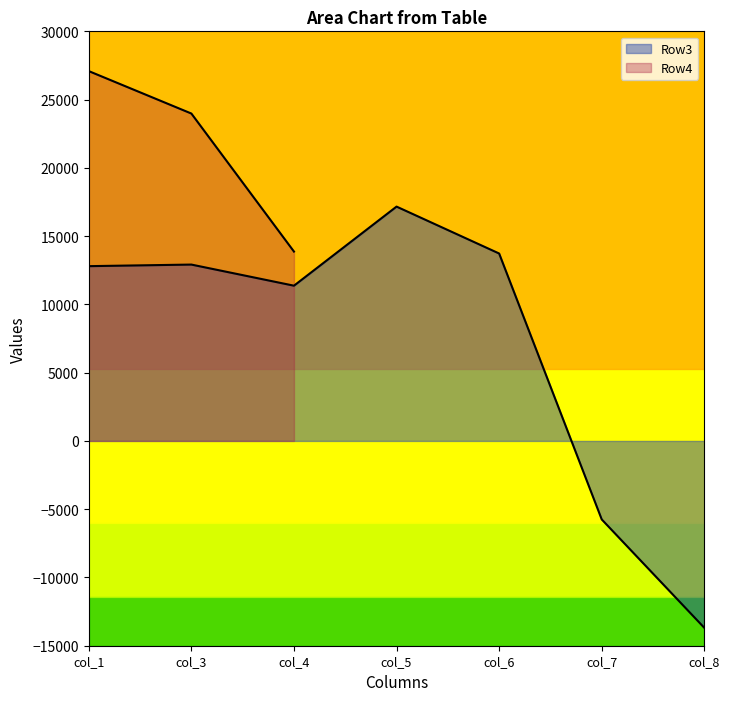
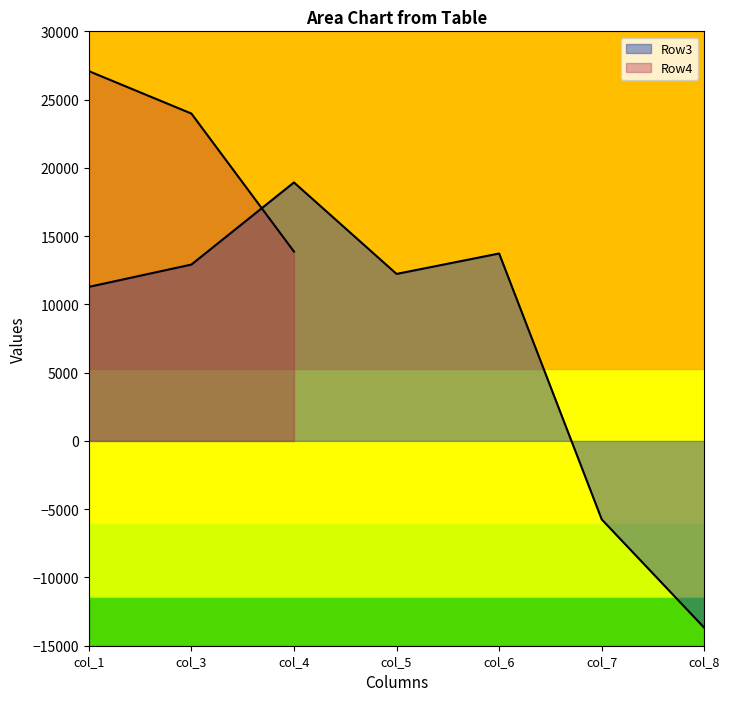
Row3, col_1: 12800 -> 11300
Row3, col_4: 11400 -> 18900
Row3, col_5: 17200 -> 12200
